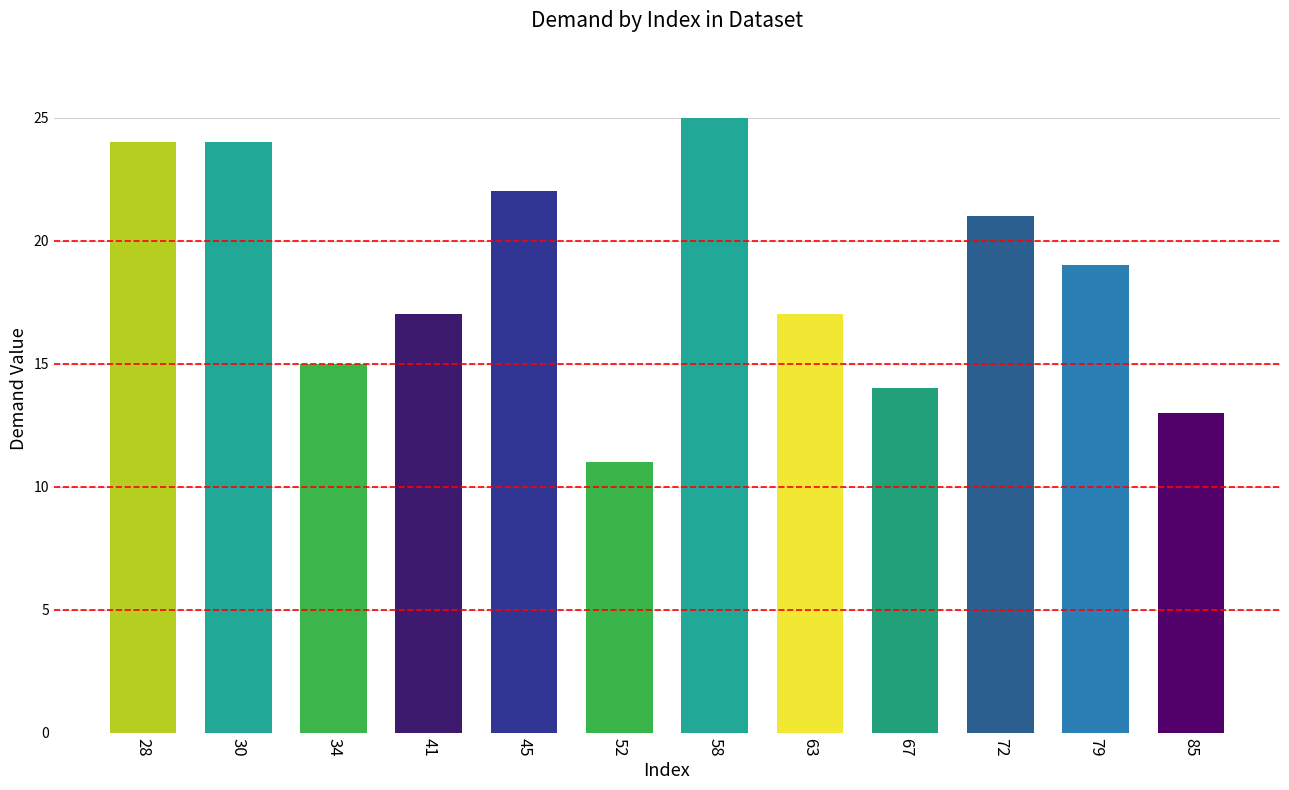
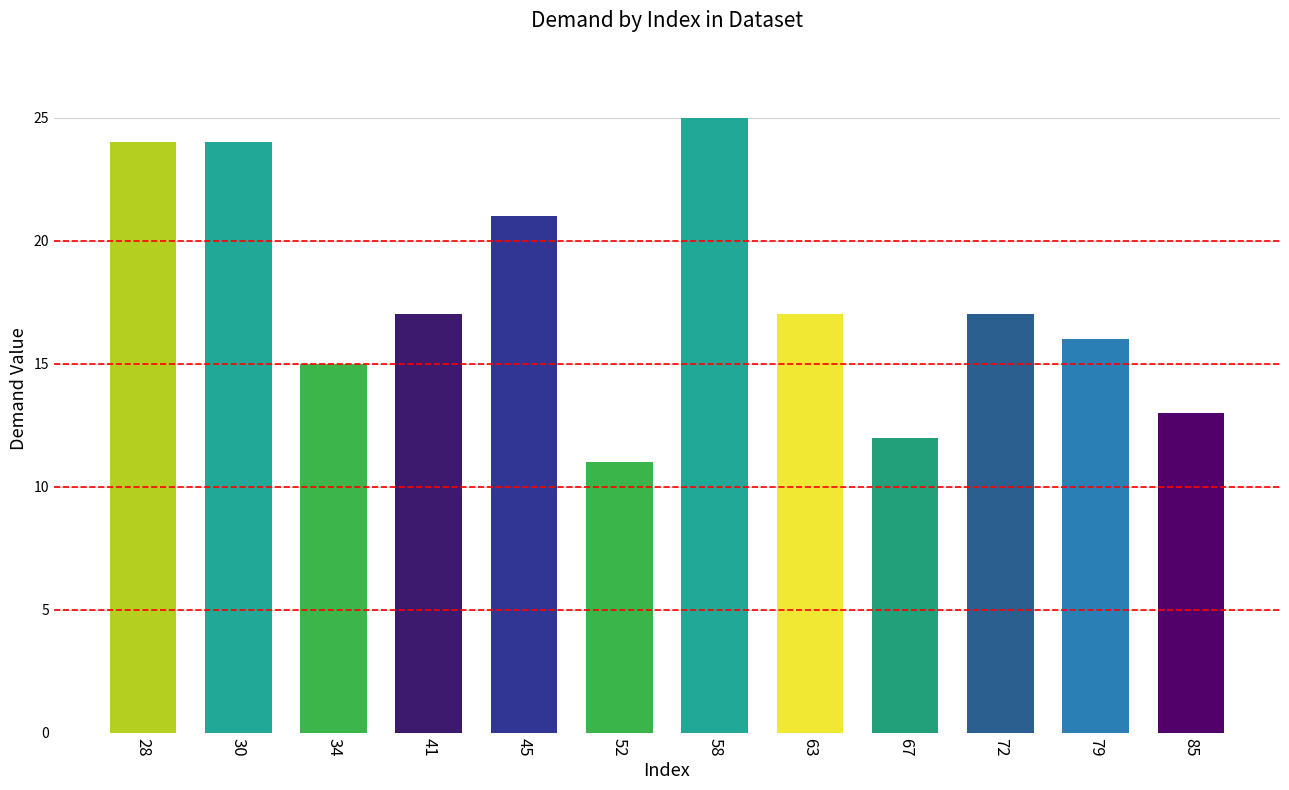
45: 22 -> 21
67: 14 -> 12
72: 21 -> 17
79: 19 -> 16
